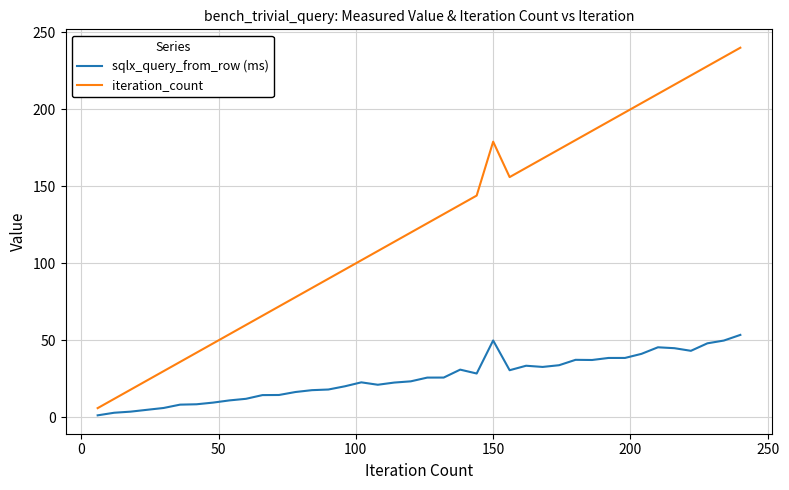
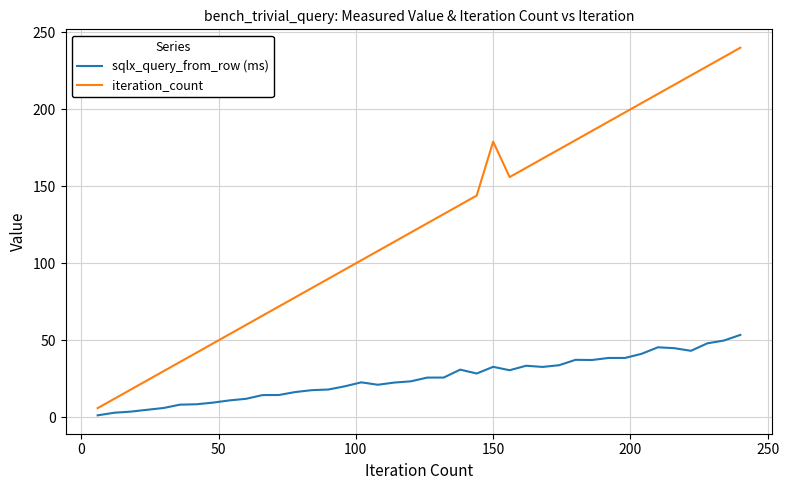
sqlx_query_from_row (ms), 150: 50 -> 33
